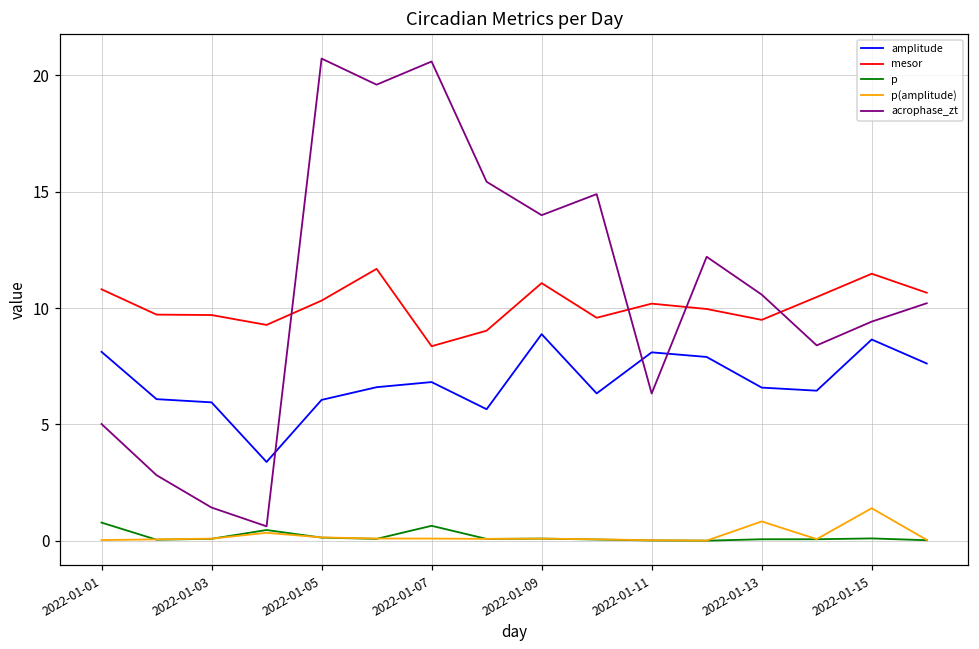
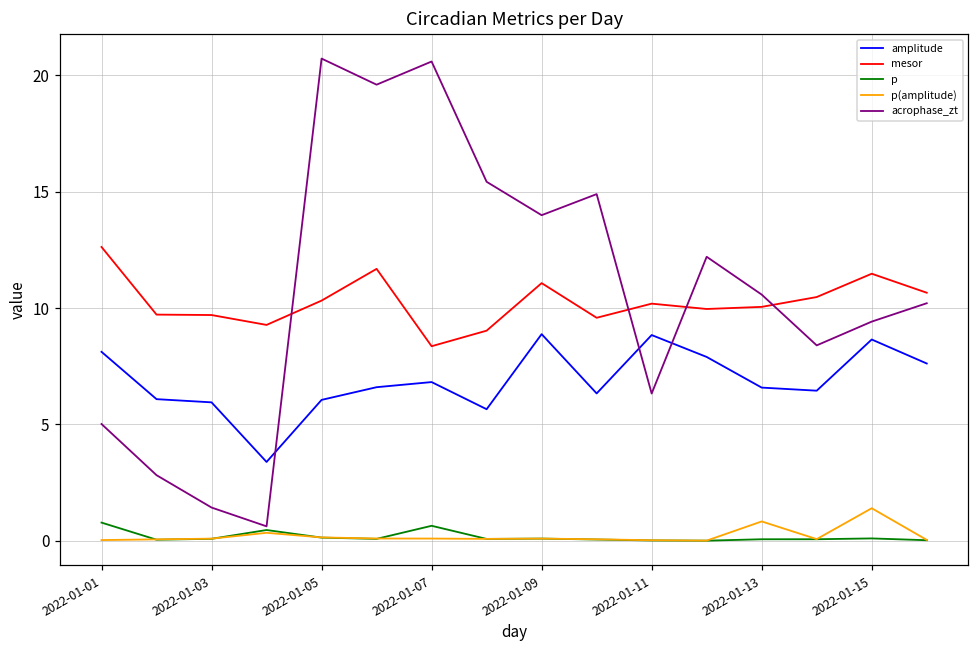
mesor, 2022-01-01: 10.8 -> 12.6
amplitude, 2022-01-11: 8.1 -> 8.8
mesor, 2022-01-13: 9.5 -> 10.0
